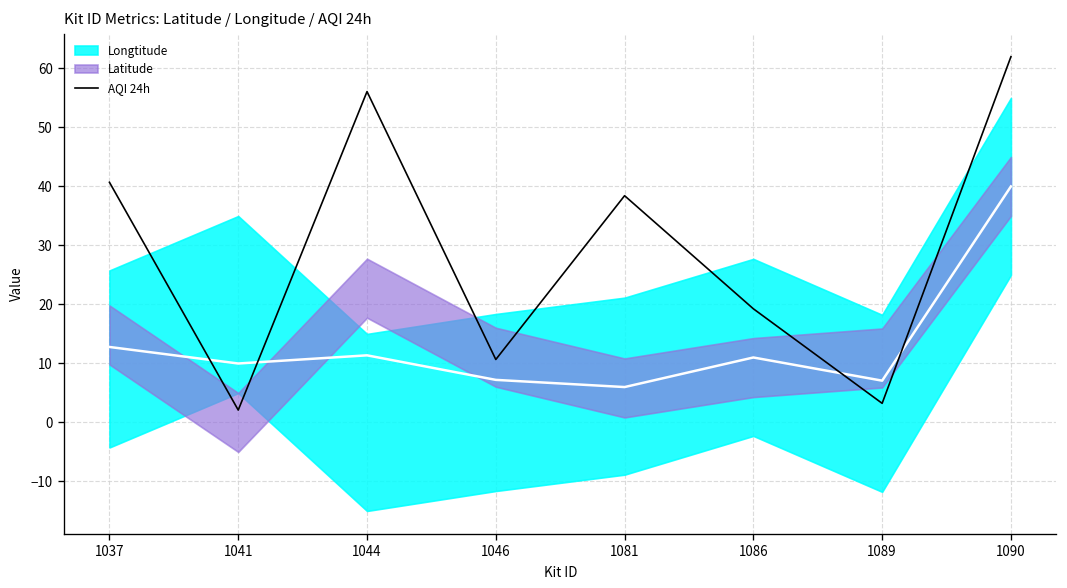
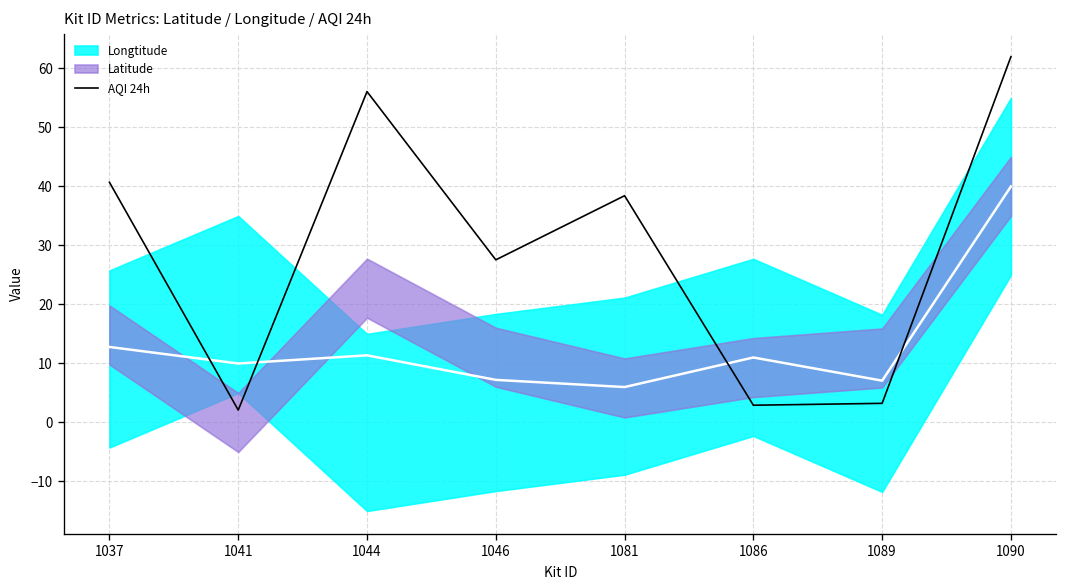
AQI 24h, 1046: 11 -> 28
AQI 24h, 1086: 19 -> 3
